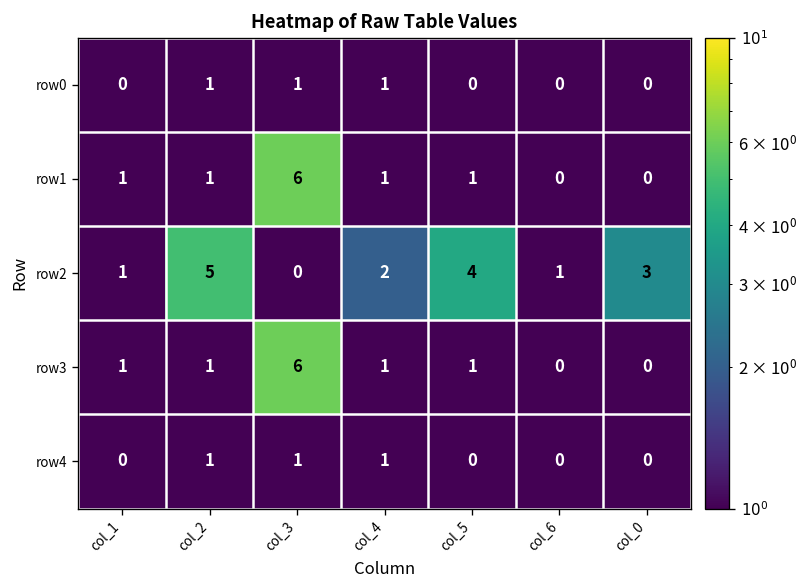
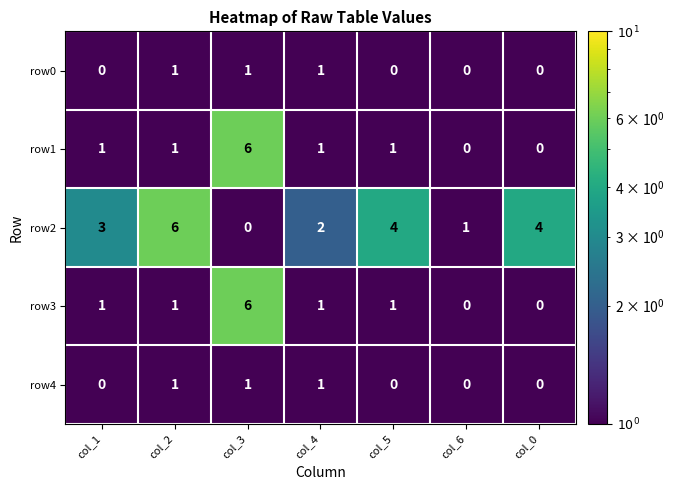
row2, col_1: 1 -> 3
row2, col_2: 5 -> 6
row2, col_0: 3 -> 4
